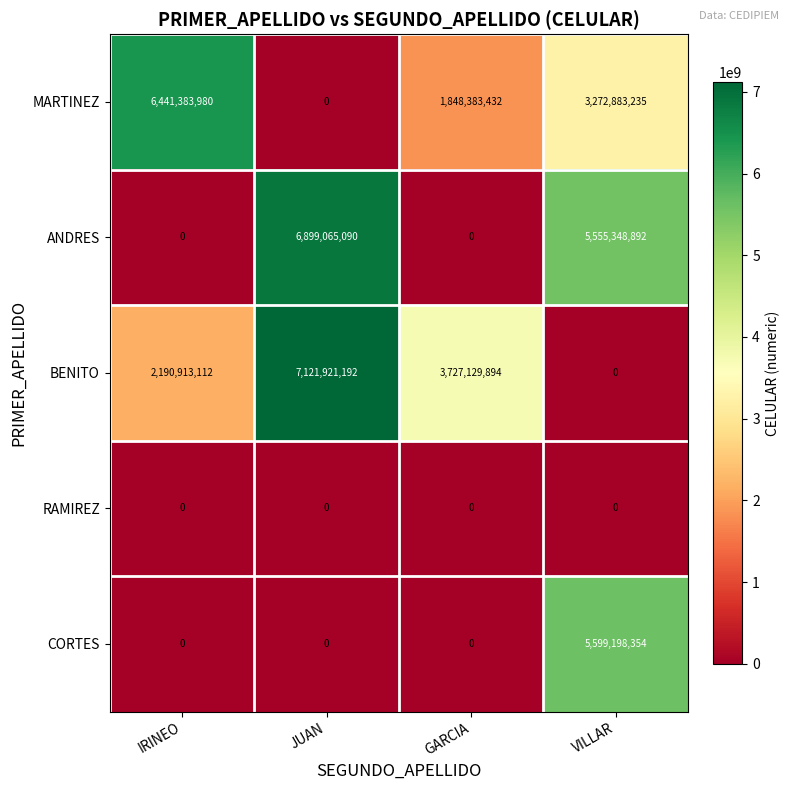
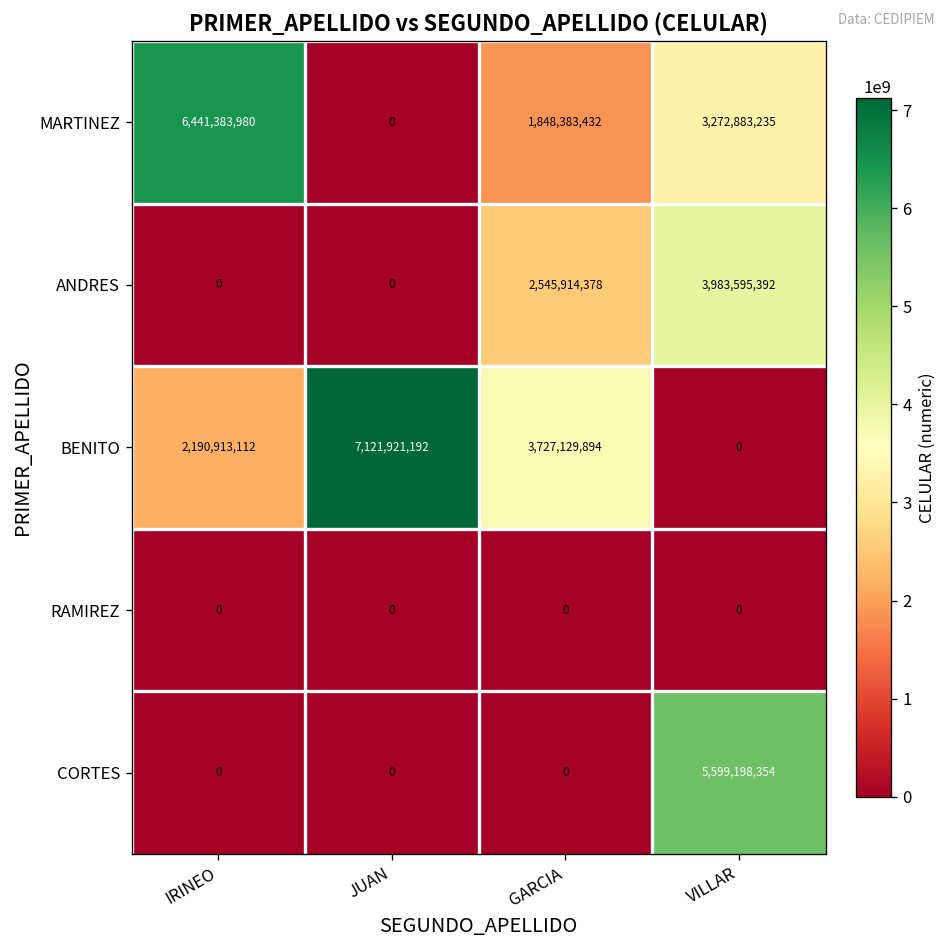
ANDRES, JUAN: 6,899,065,090 -> 0
ANDRES, GARCIA: 0 -> 2,545,914,378
ANDRES, VILLAR: 5,555,348,892 -> 3,983,595,392
